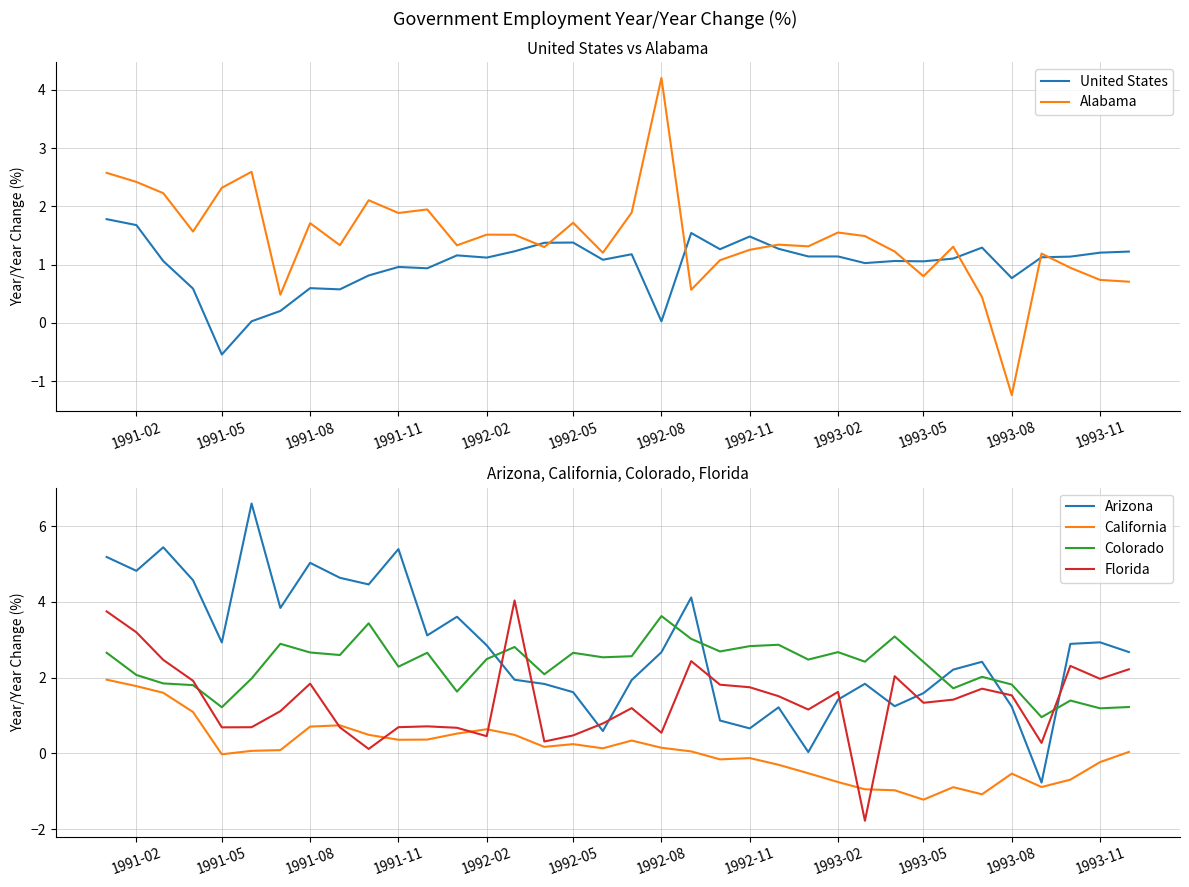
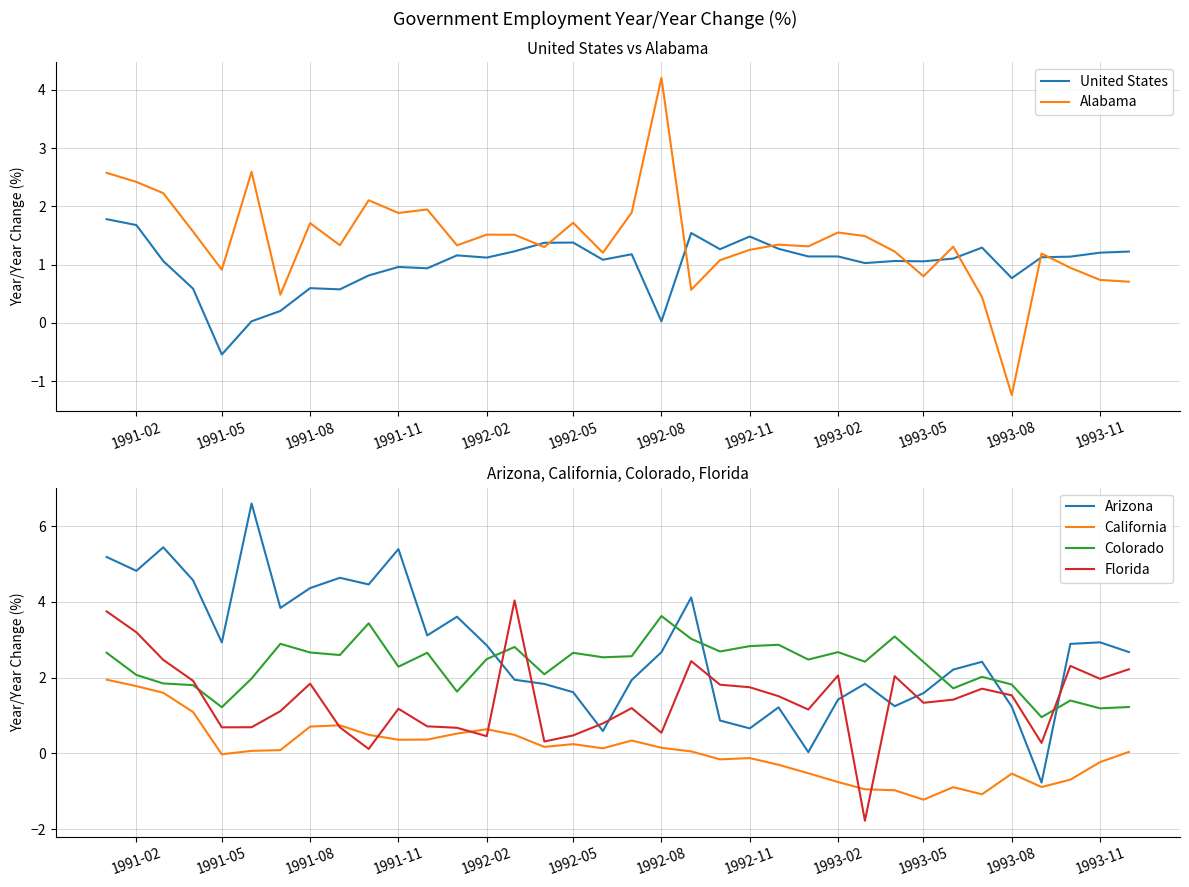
United States vs Alabama, Alabama, 1991-05: 2.3 -> 0.9
Arizona, California, Colorado, Florida, Arizona, 1991-08: 5.0 -> 4.4
Arizona, California, Colorado, Florida, Florida, 1991-11: 0.7 -> 1.2
Arizona, California, Colorado, Florida, Florida, 1993-02: 1.6 -> 2.1
